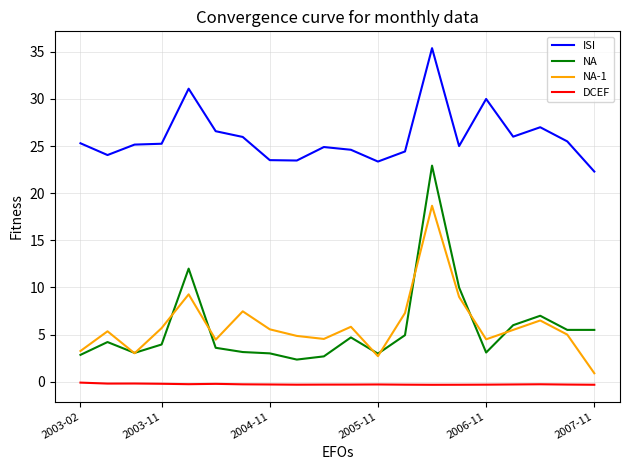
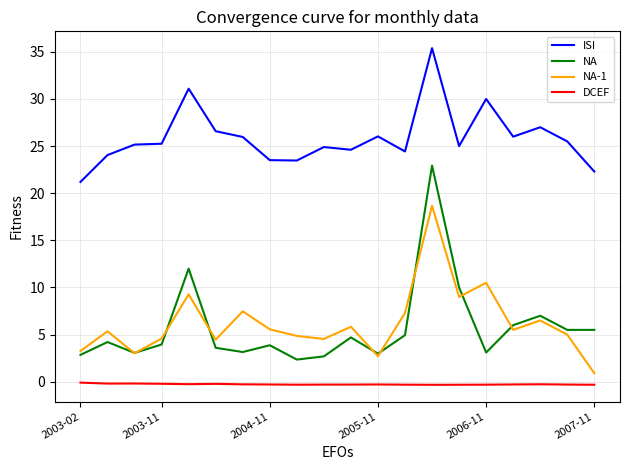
ISI, 2003-02: 25 -> 21
NA-1, 2003-11: 6 -> 5
NA, 2004-11: 3 -> 4
ISI, 2005-11: 23 -> 26
NA-1, 2006-11: 5 -> 11
